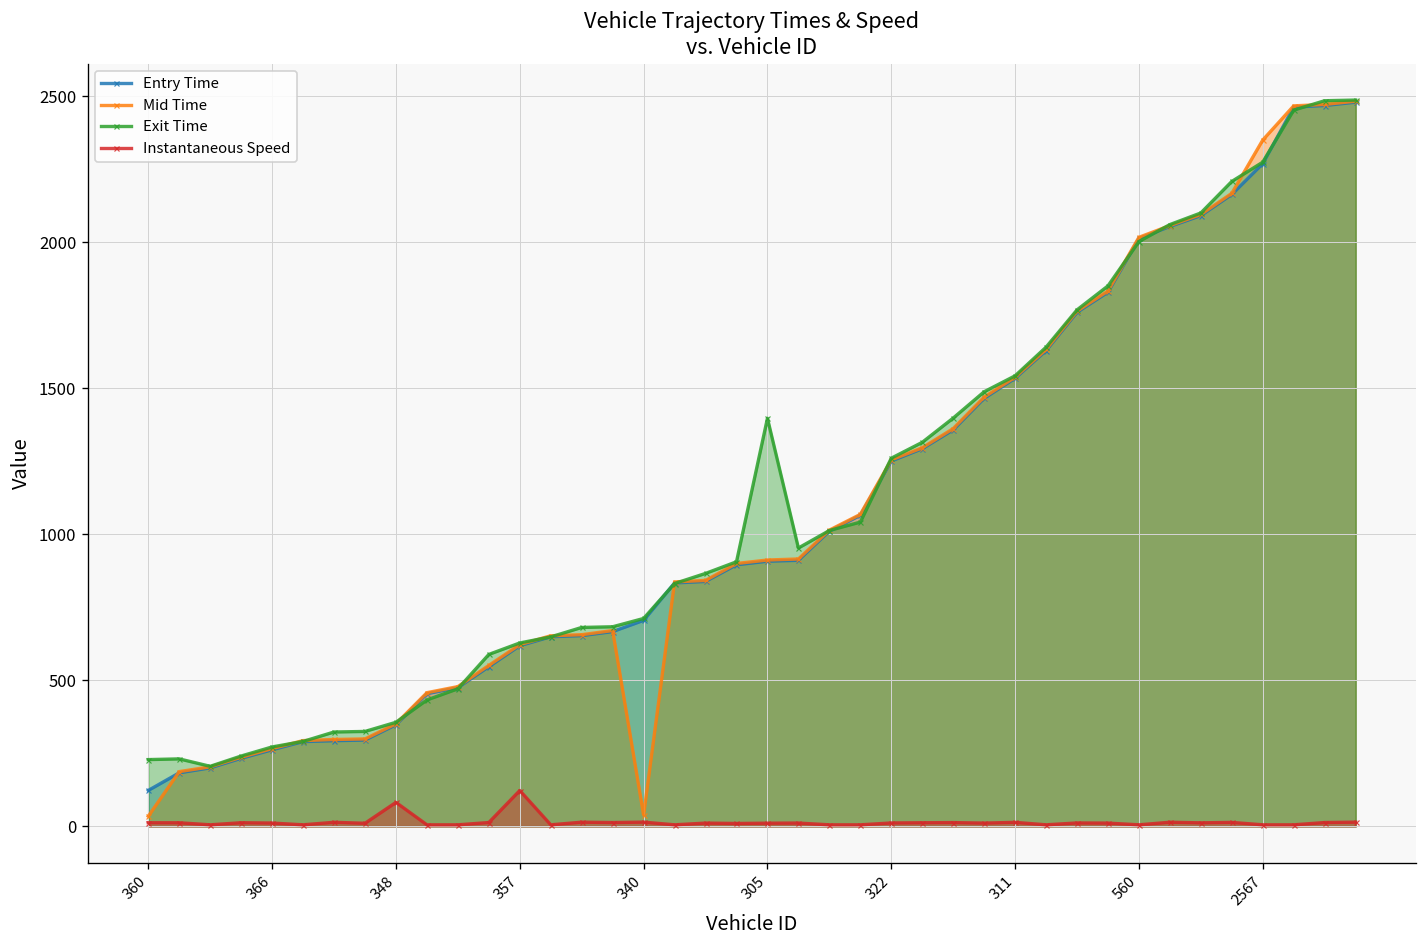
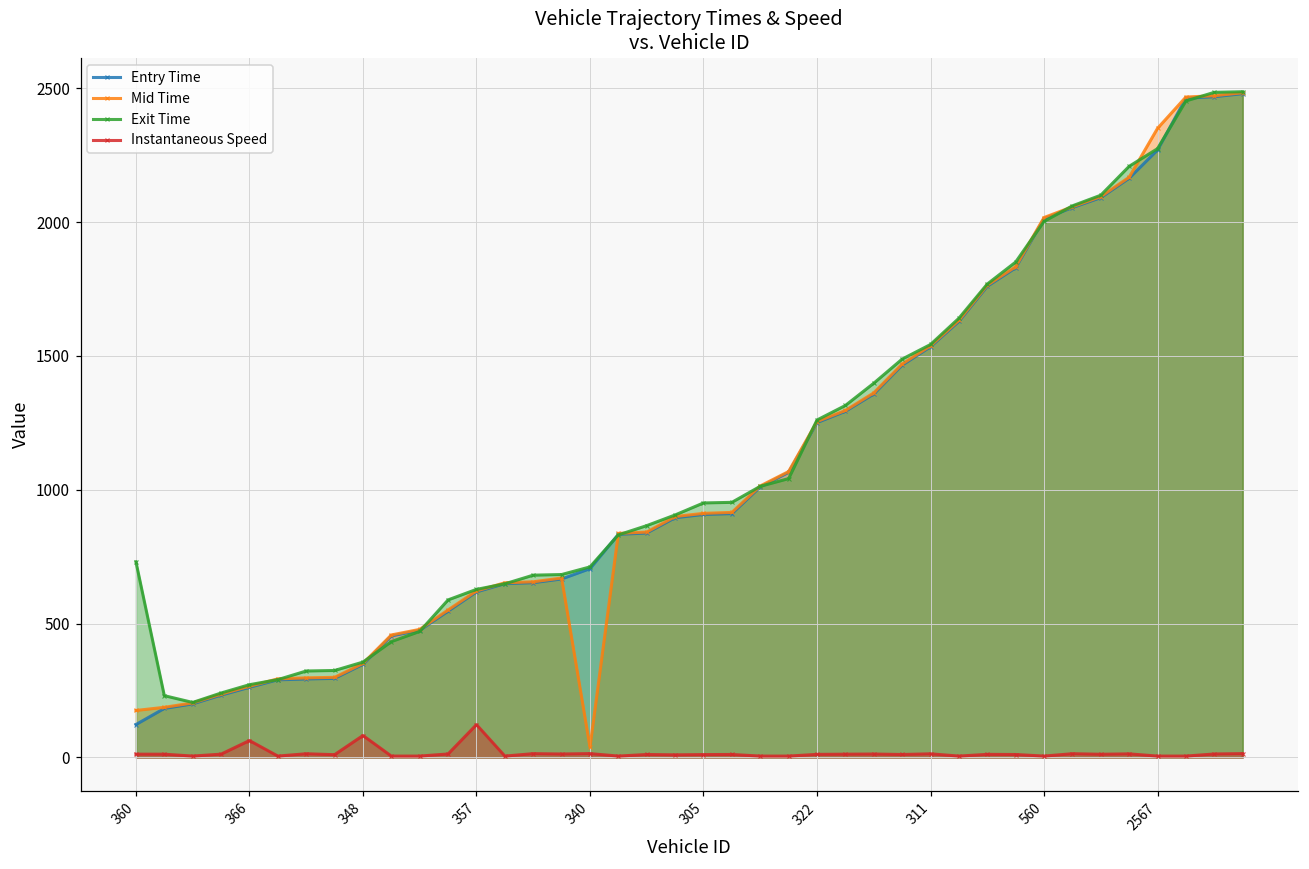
Mid Time, 360: 30 -> 180
Exit Time, 360: 230 -> 730
Instantaneous Speed, 366: 10 -> 60
Exit Time, 305: 1400 -> 950
